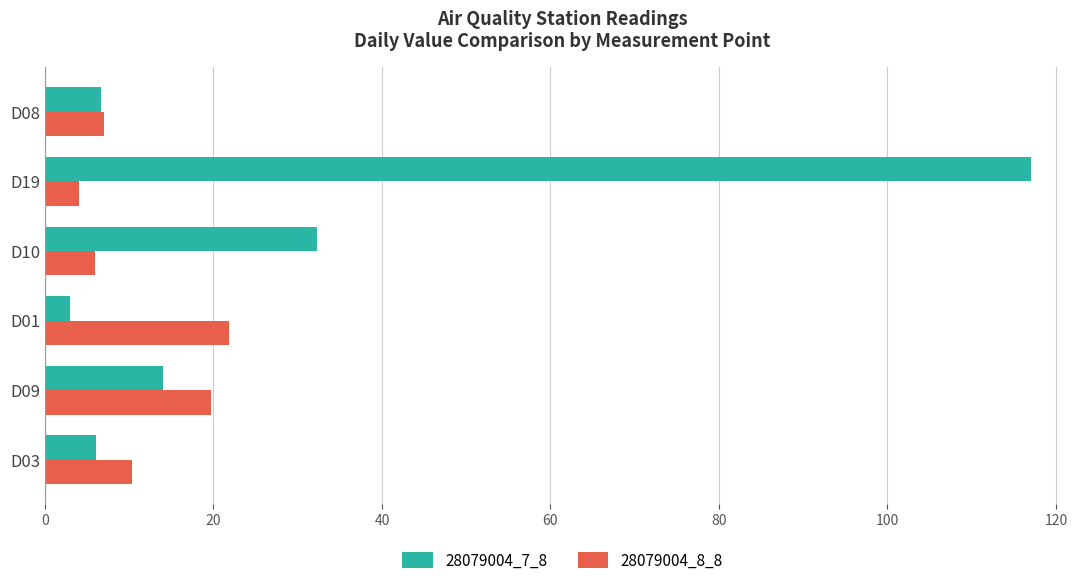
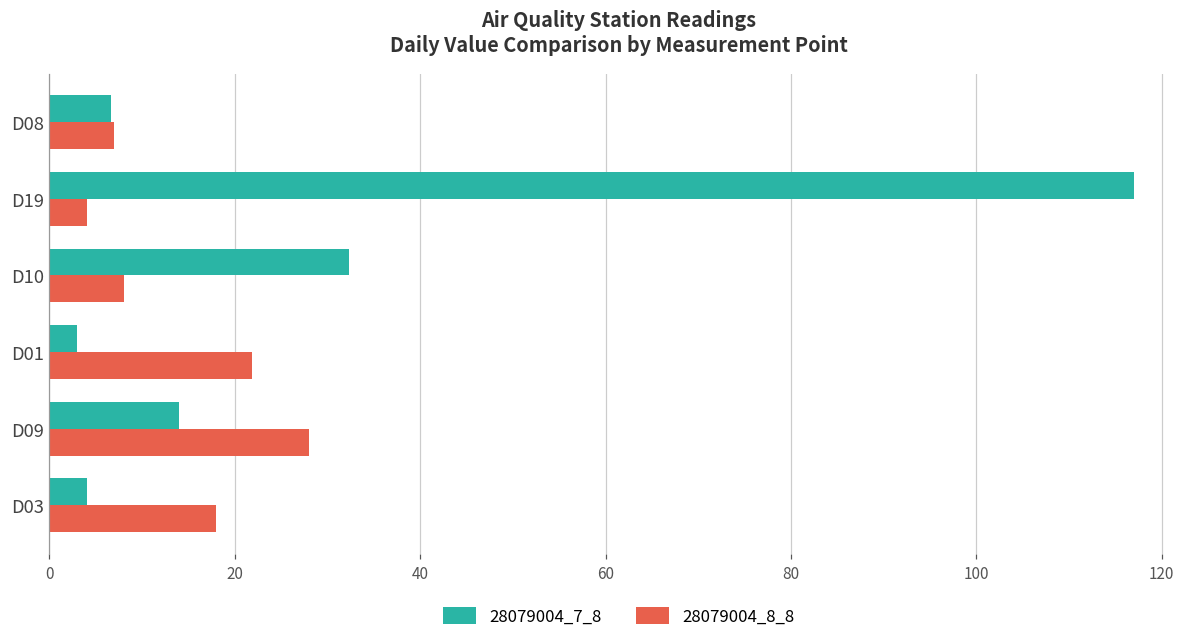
28079004_8_8, D10: 6 -> 8
28079004_8_8, D09: 20 -> 28
28079004_7_8, D03: 6 -> 4
28079004_8_8, D03: 10 -> 18
